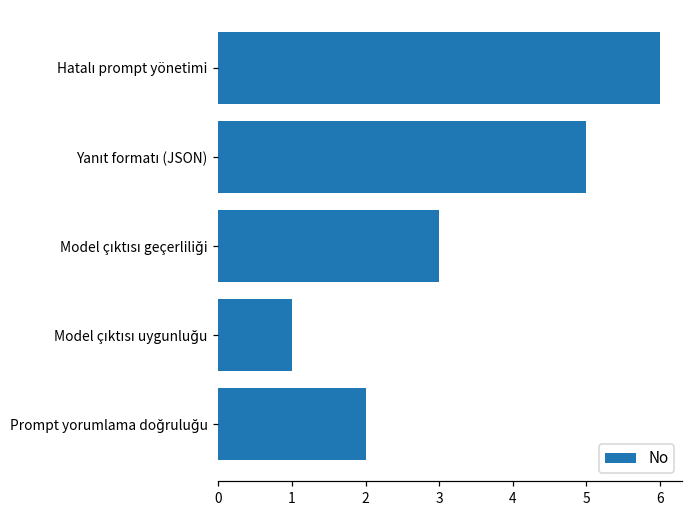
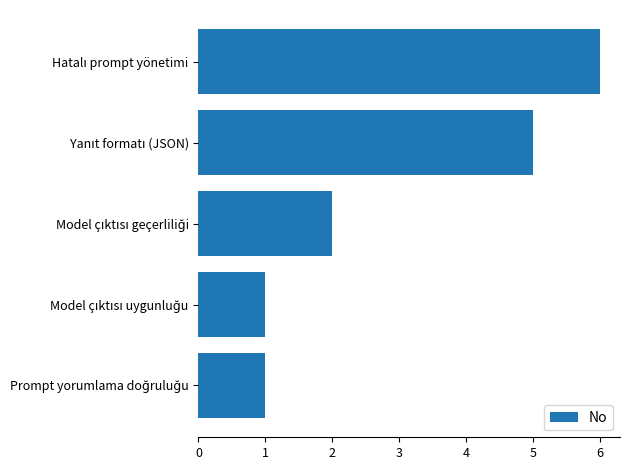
Model çıktısı geçerliliği: 3 -> 2
Prompt yorumlama doğruluğu: 2 -> 1
